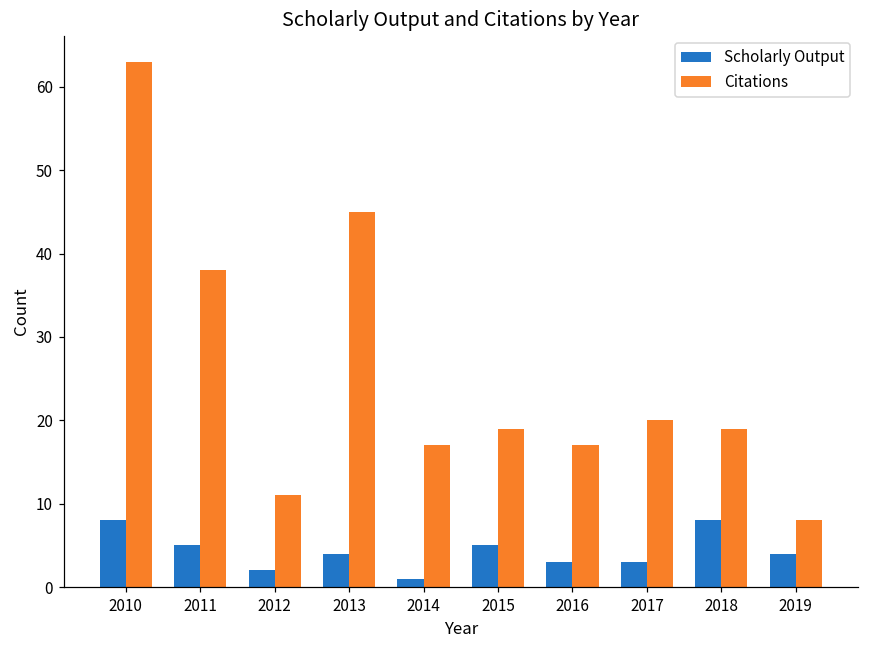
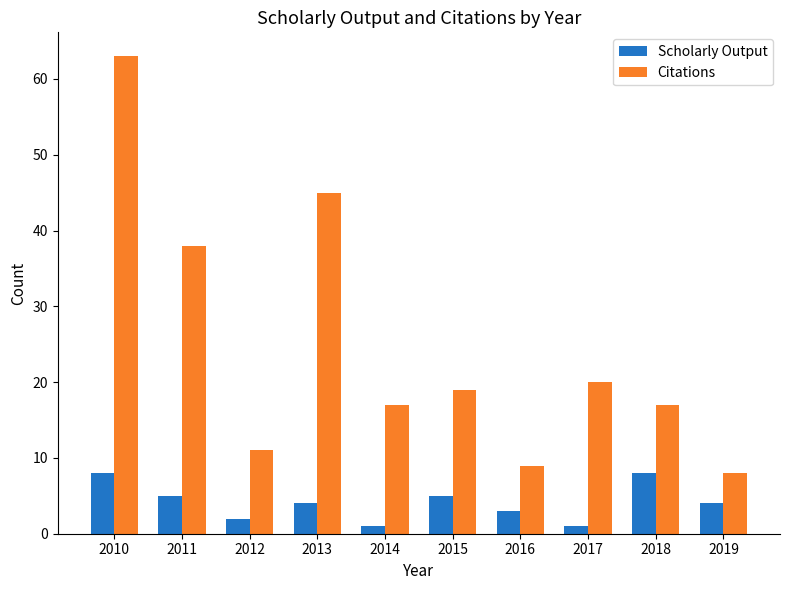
Citations, 2016: 17 -> 9
Scholarly Output, 2017: 3 -> 1
Citations, 2018: 19 -> 17
